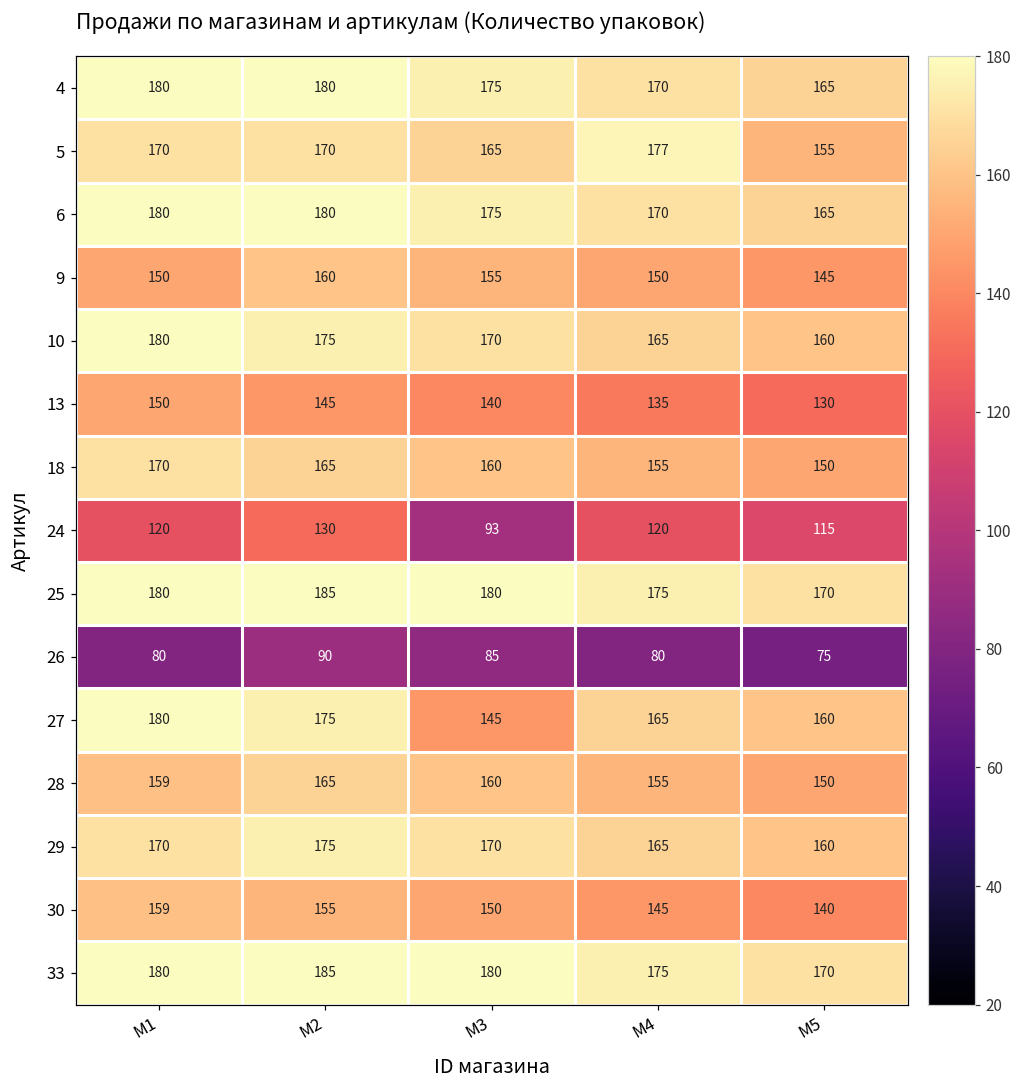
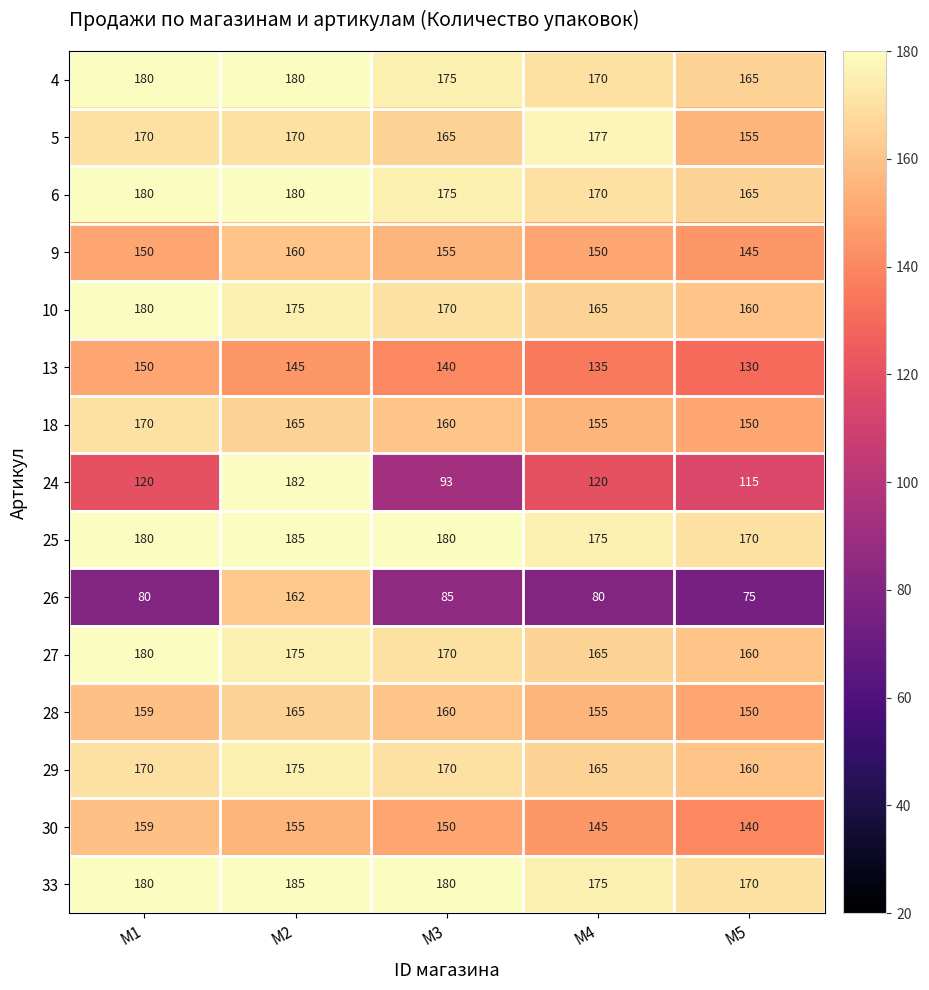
24, M2: 130 -> 182
26, M2: 90 -> 162
27, M3: 145 -> 170
